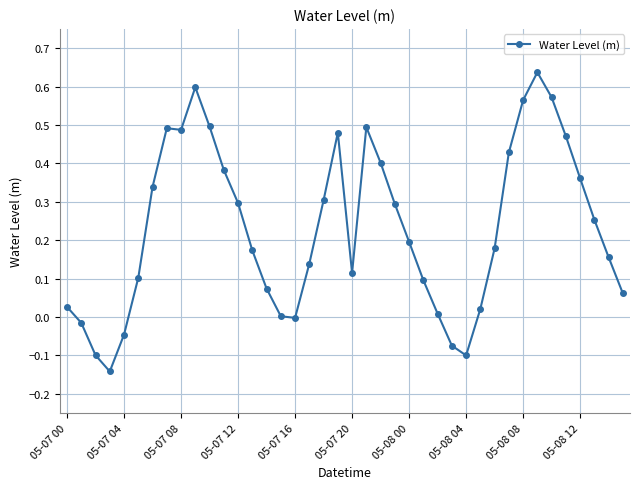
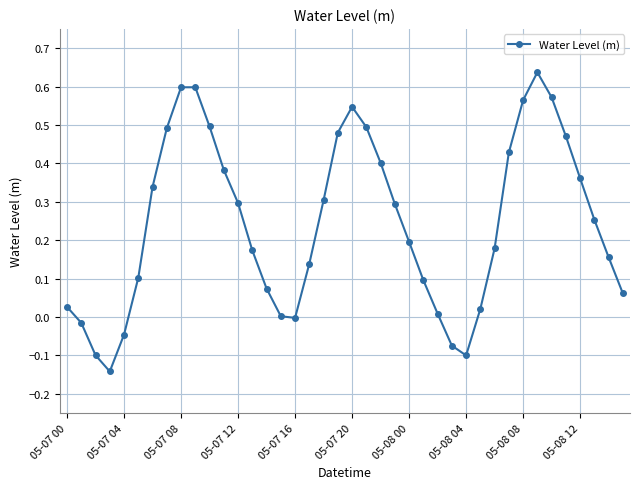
05-07 08: 0.49 -> 0.60
05-07 20: 0.11 -> 0.55
